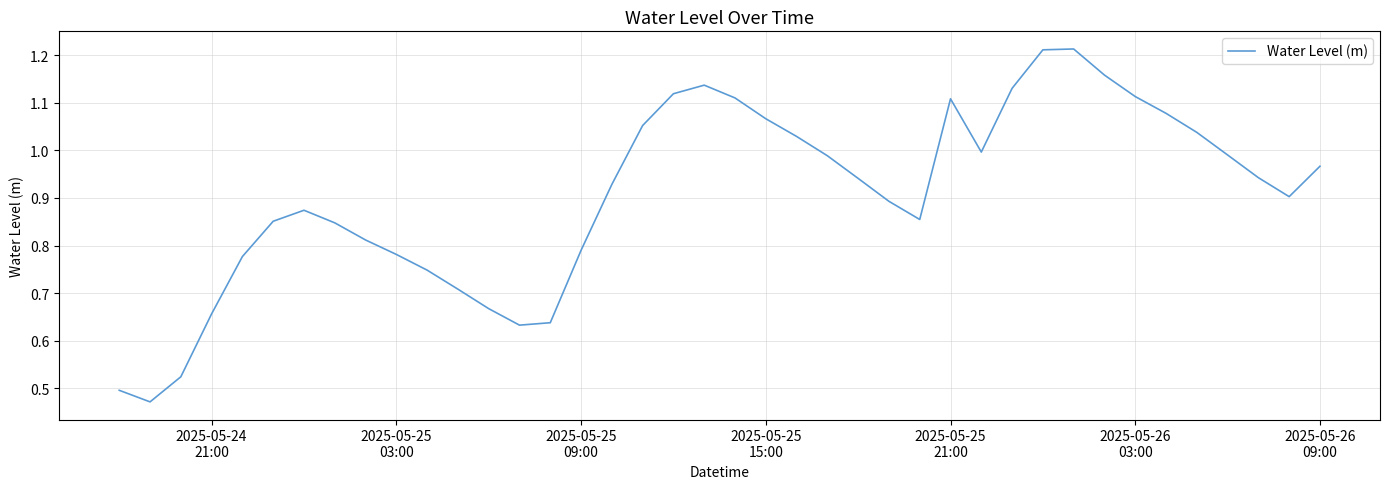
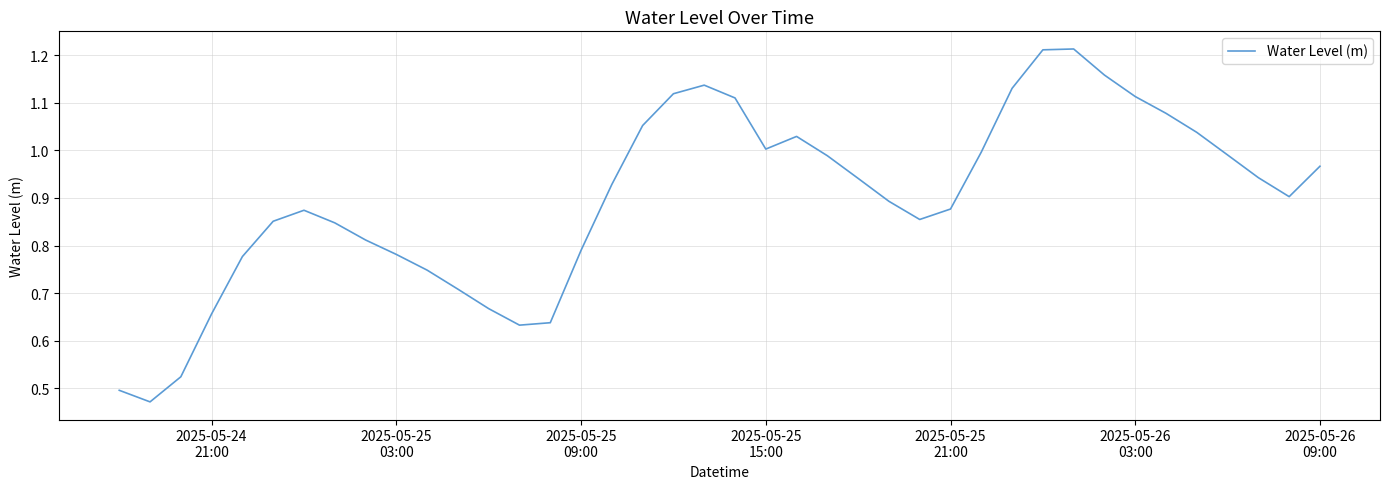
2025-05-25 15:00: 1.07 -> 1.00
2025-05-25 21:00: 1.11 -> 0.88
